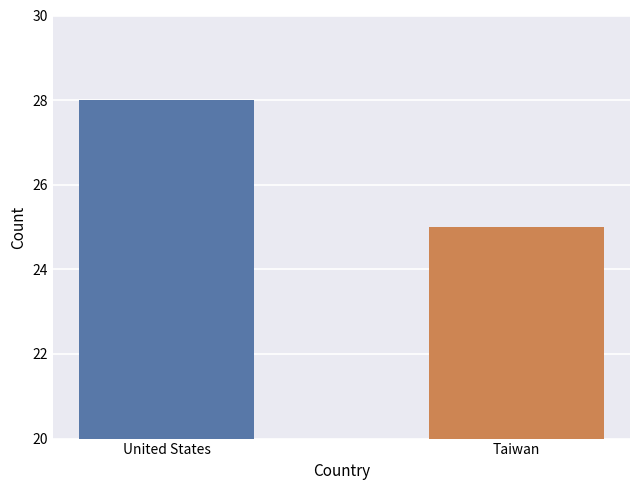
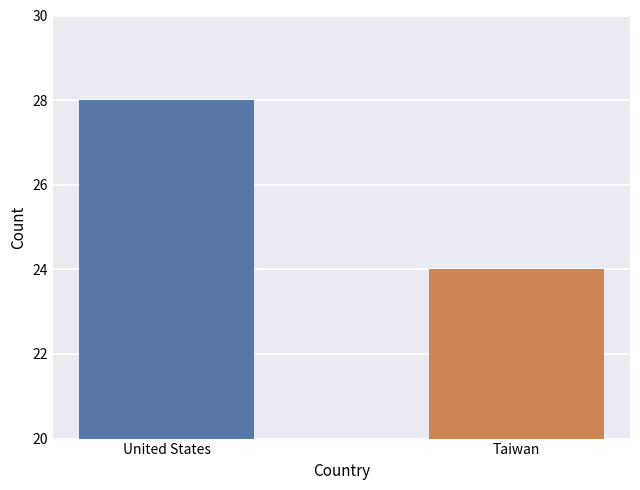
Taiwan: 25 -> 24
